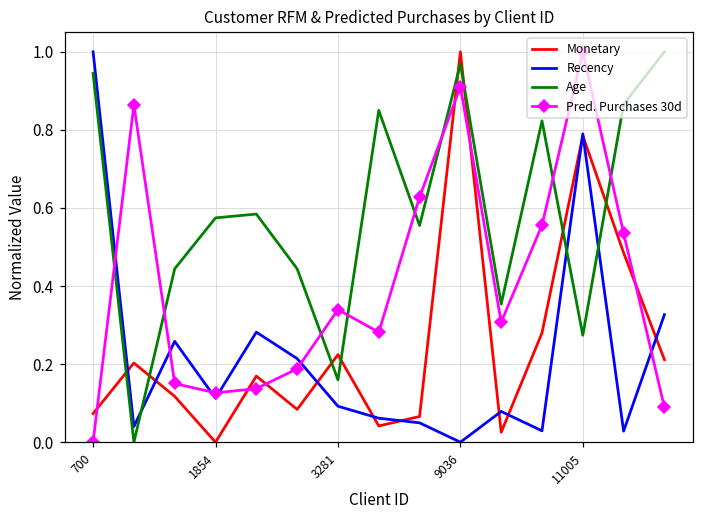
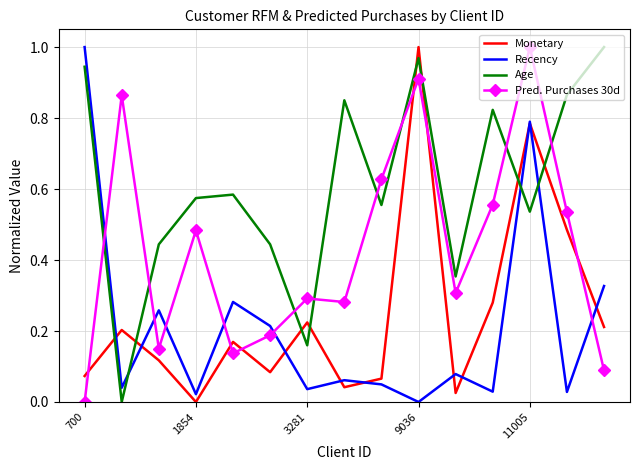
Recency, 1854: 0.11 -> 0.02
Pred. Purchases 30d, 1854: 0.13 -> 0.48
Recency, 3281: 0.09 -> 0.04
Pred. Purchases 30d, 3281: 0.34 -> 0.29
Age, 11005: 0.27 -> 0.54
